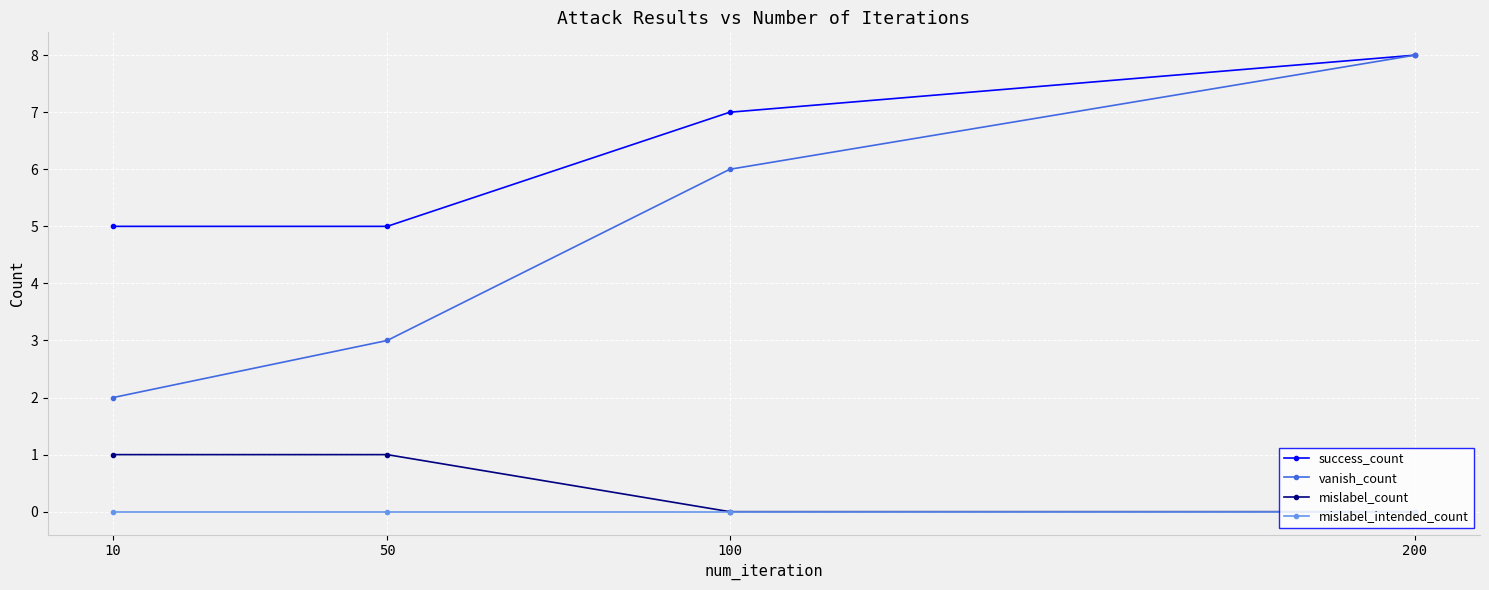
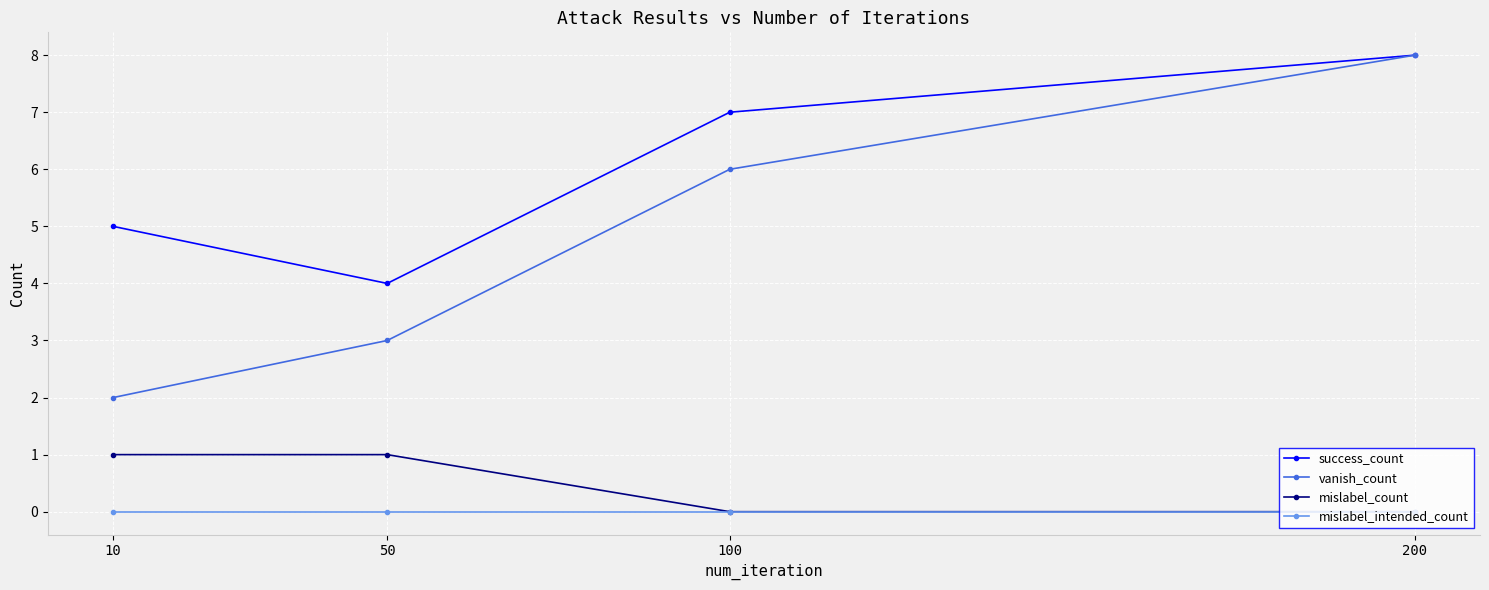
success_count, 50: 5 -> 4
